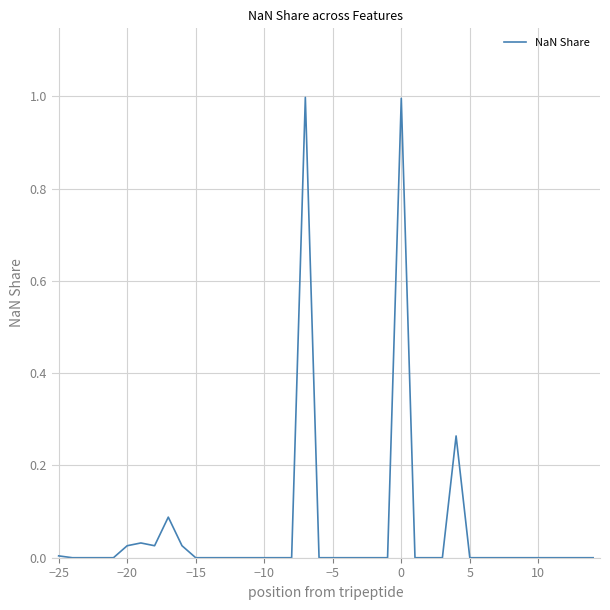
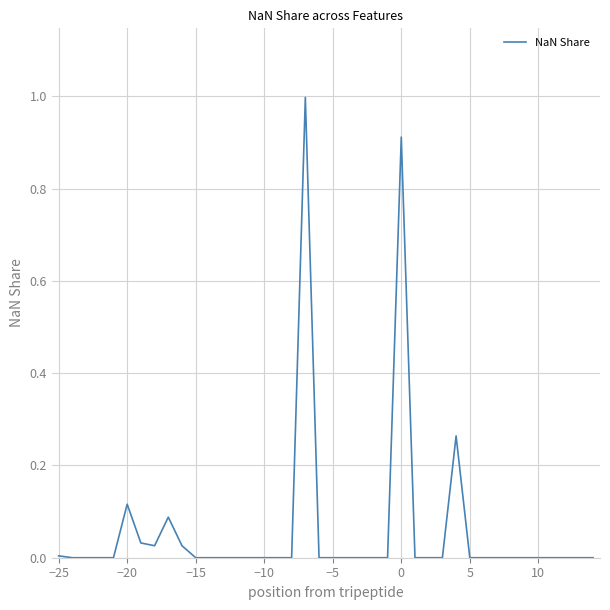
−20: 0.03 -> 0.12
0: 1.00 -> 0.91
